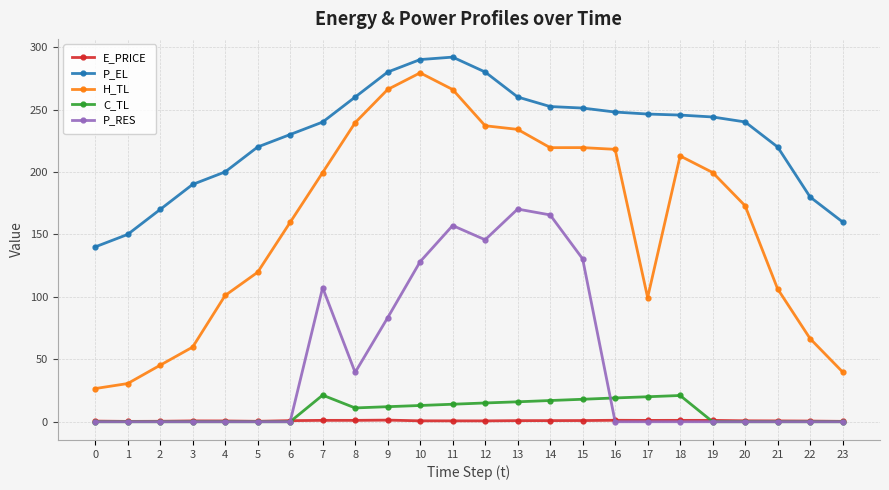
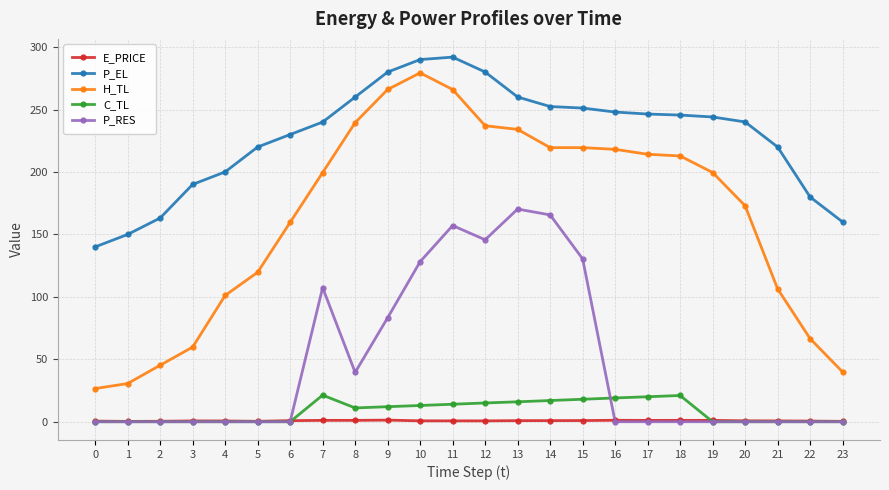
P_EL, 2: 170 -> 163
H_TL, 17: 99 -> 214
